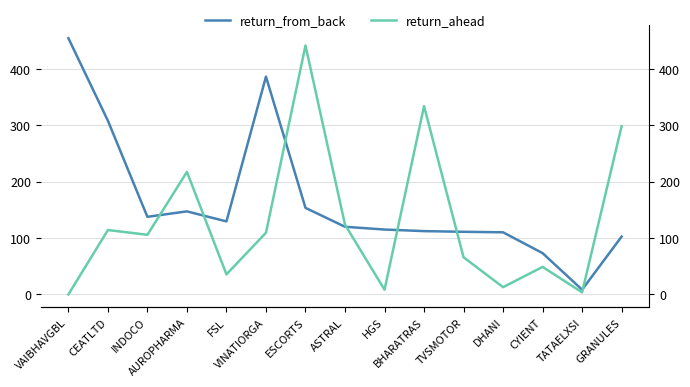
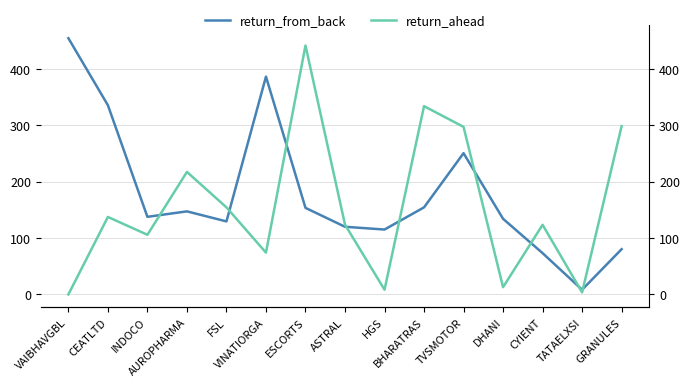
return_from_back, CEATLTD: 310 -> 340
return_ahead, CEATLTD: 110 -> 140
return_ahead, FSL: 40 -> 150
return_ahead, VINATIORGA: 110 -> 70
return_from_back, BHARATRAS: 110 -> 150
return_from_back, TVSMOTOR: 110 -> 250
return_ahead, TVSMOTOR: 70 -> 300
return_from_back, DHANI: 110 -> 130
return_ahead, CYIENT: 50 -> 120
return_from_back, GRANULES: 100 -> 80
